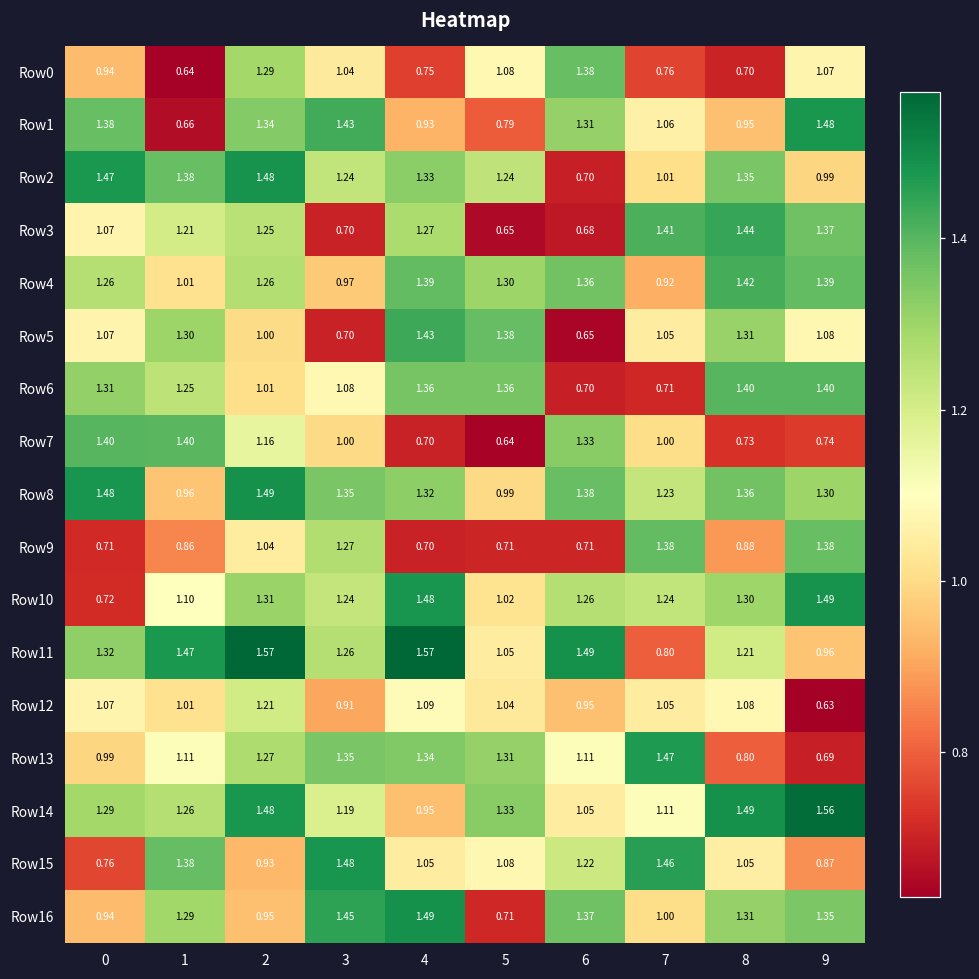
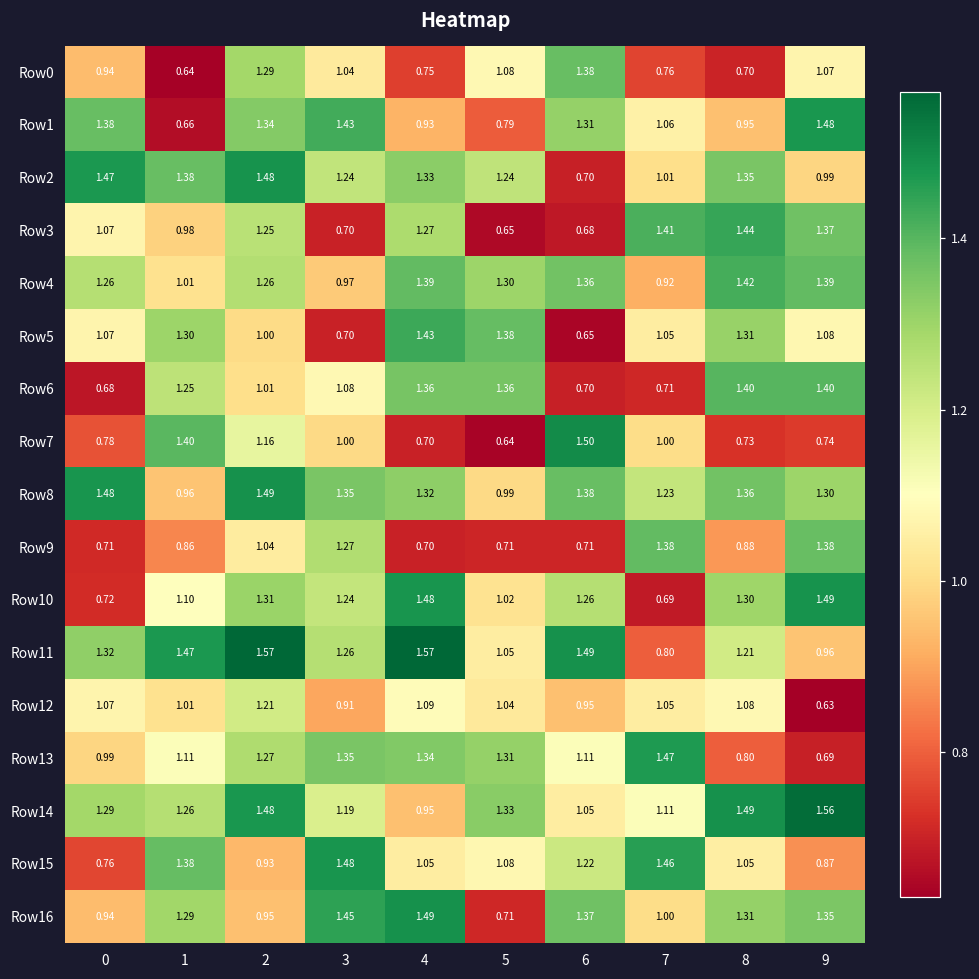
Row3, 1: 1.21 -> 0.98
Row6, 0: 1.31 -> 0.68
Row7, 0: 1.40 -> 0.78
Row7, 6: 1.33 -> 1.50
Row10, 7: 1.24 -> 0.69
